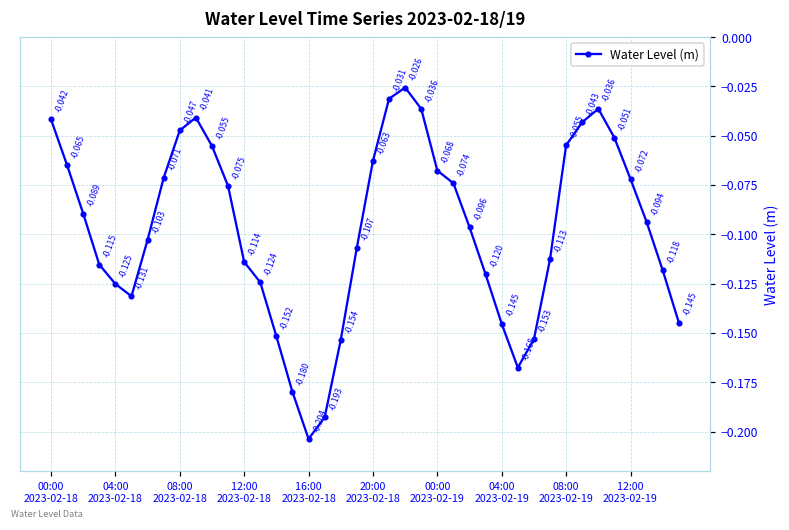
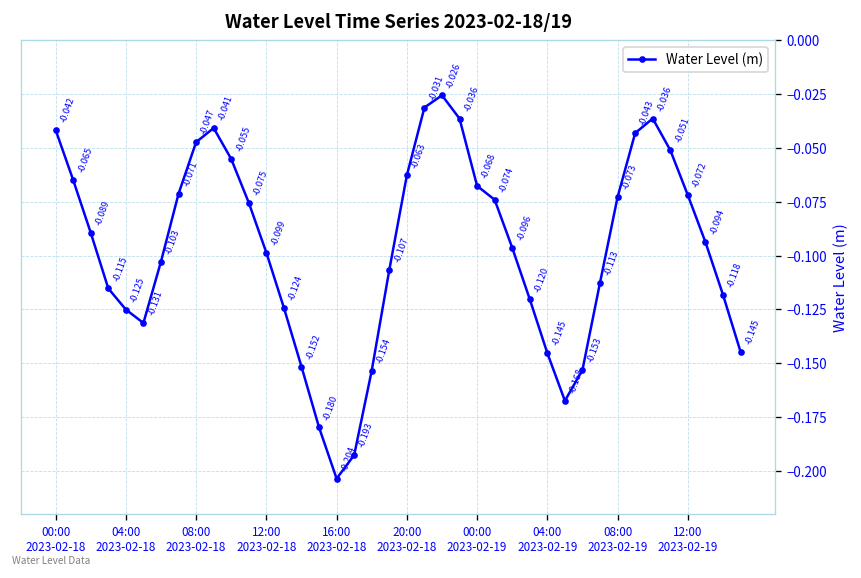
12:00 2023-02-18: -0.114 -> -0.099
08:00 2023-02-19: -0.055 -> -0.073
